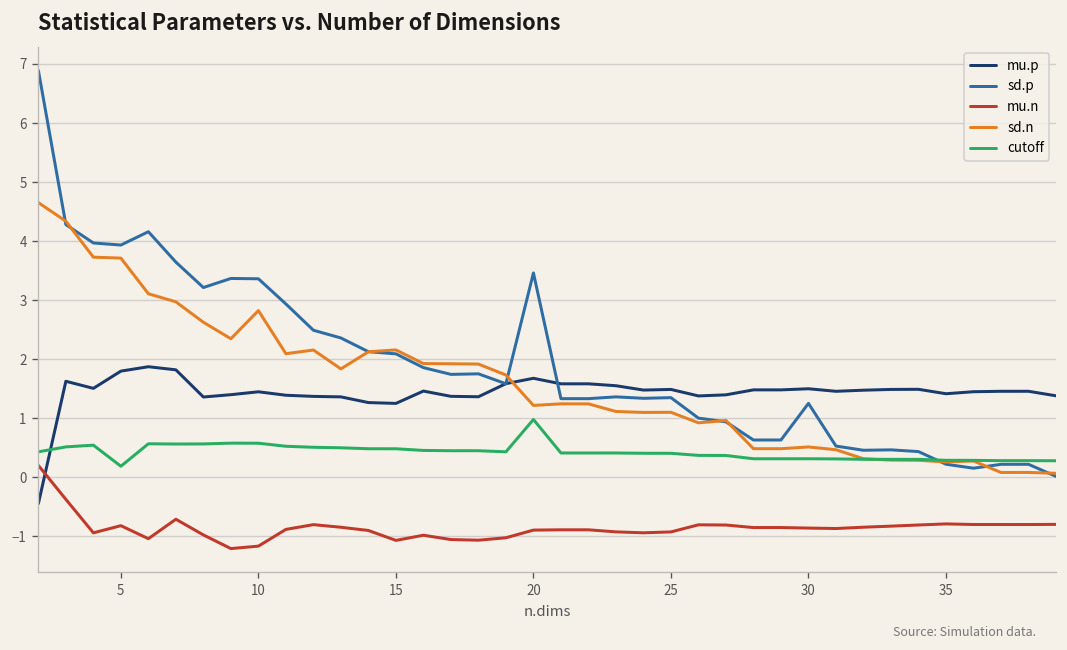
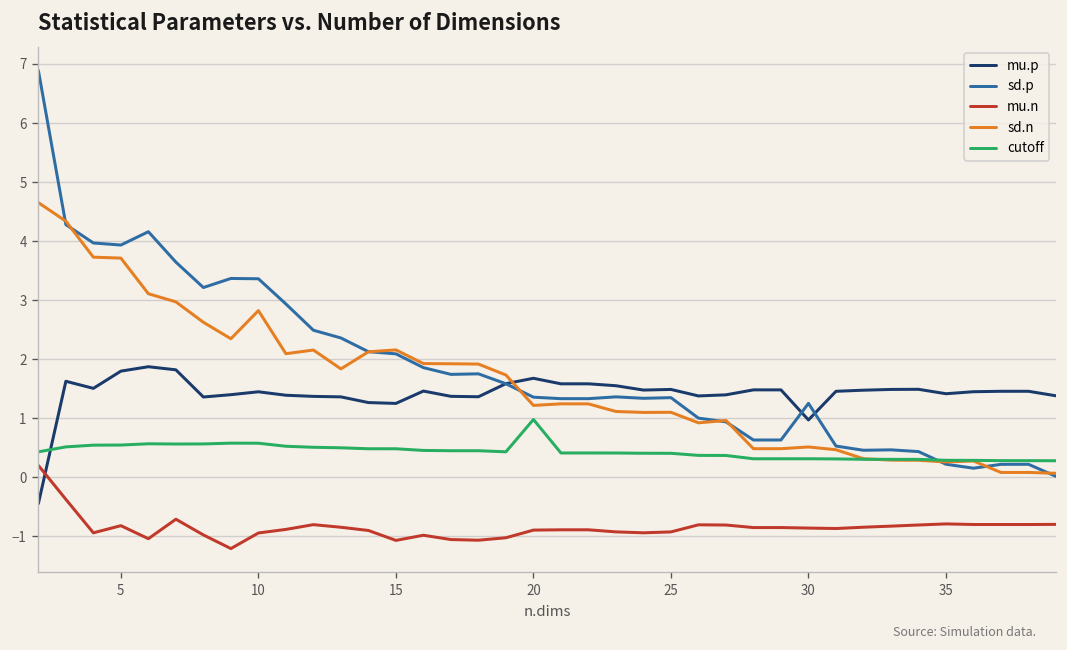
cutoff, 5: 0.2 -> 0.5
mu.n, 10: -1.2 -> -0.9
sd.p, 20: 3.5 -> 1.4
mu.p, 30: 1.5 -> 1.0
